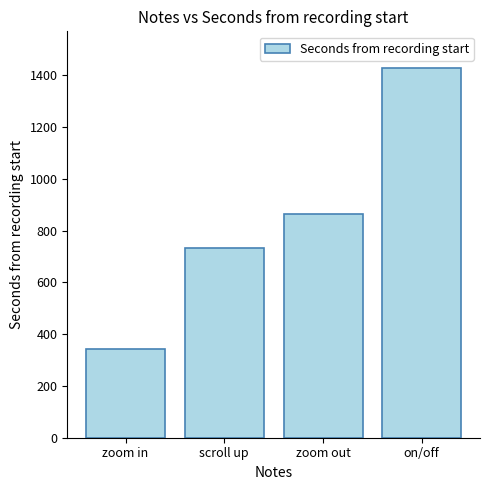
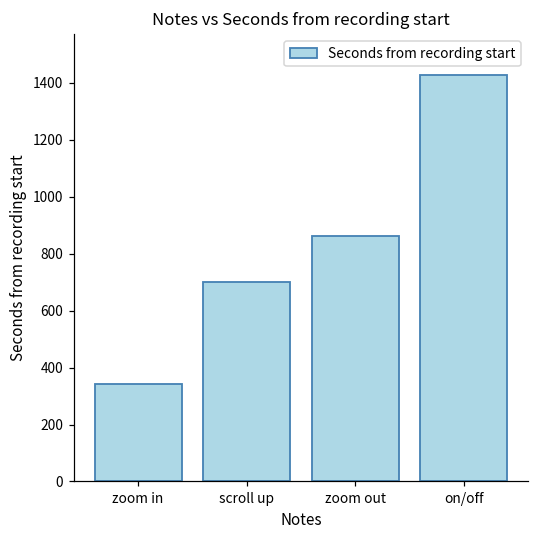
scroll up: 730 -> 700
